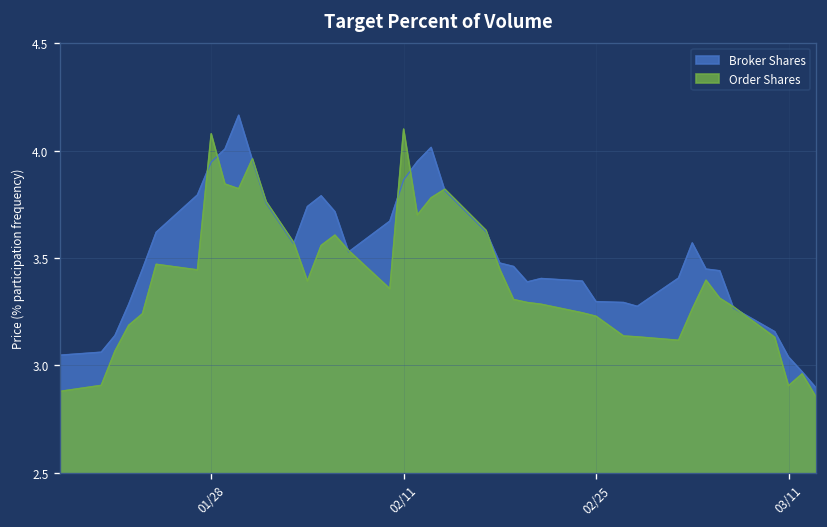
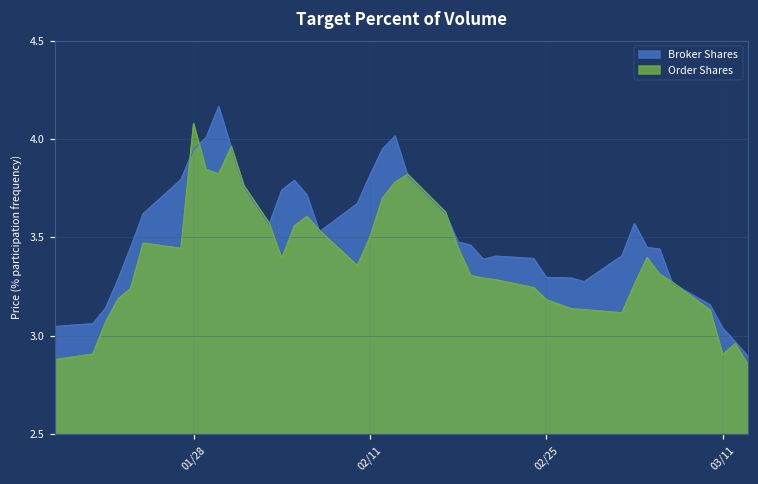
Broker Shares, 02/11: 3.86 -> 3.82
Order Shares, 02/11: 4.1 -> 3.5
Order Shares, 02/25: 3.23 -> 3.18
